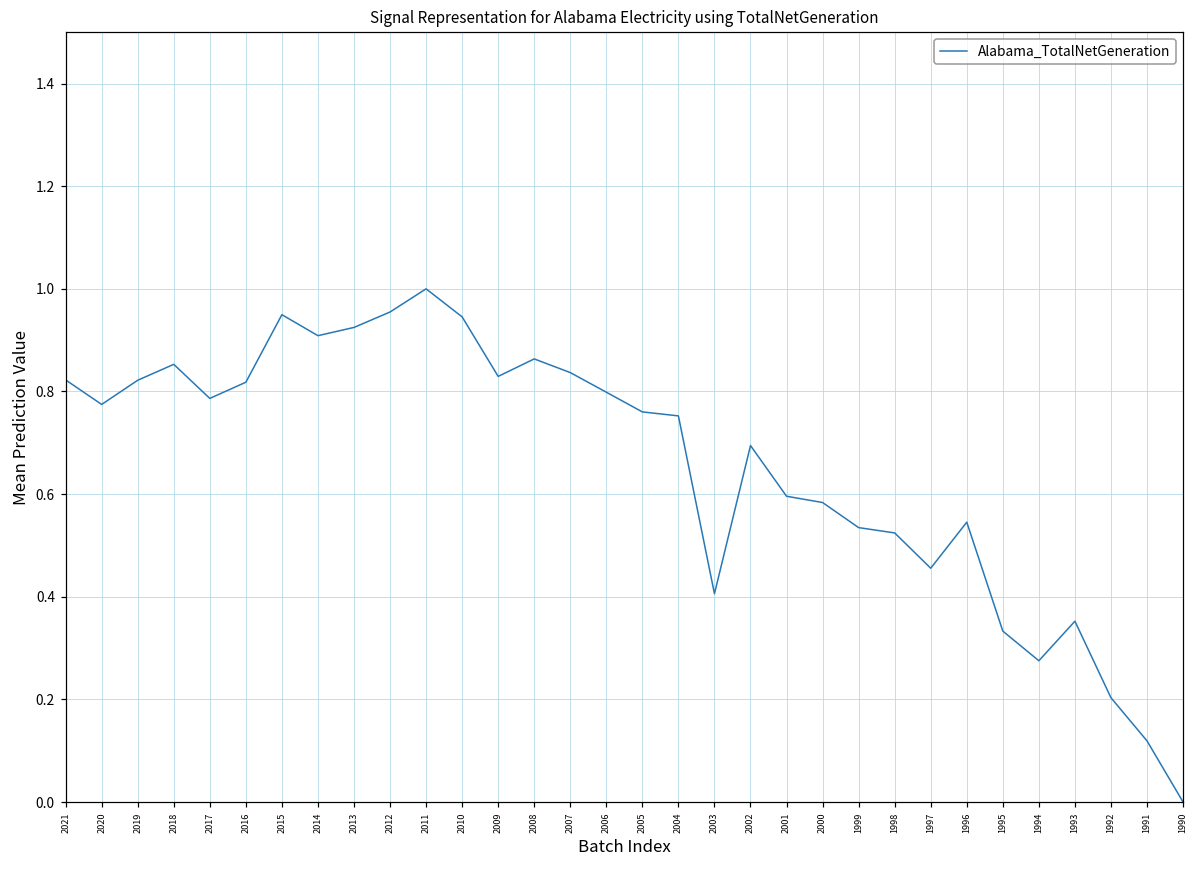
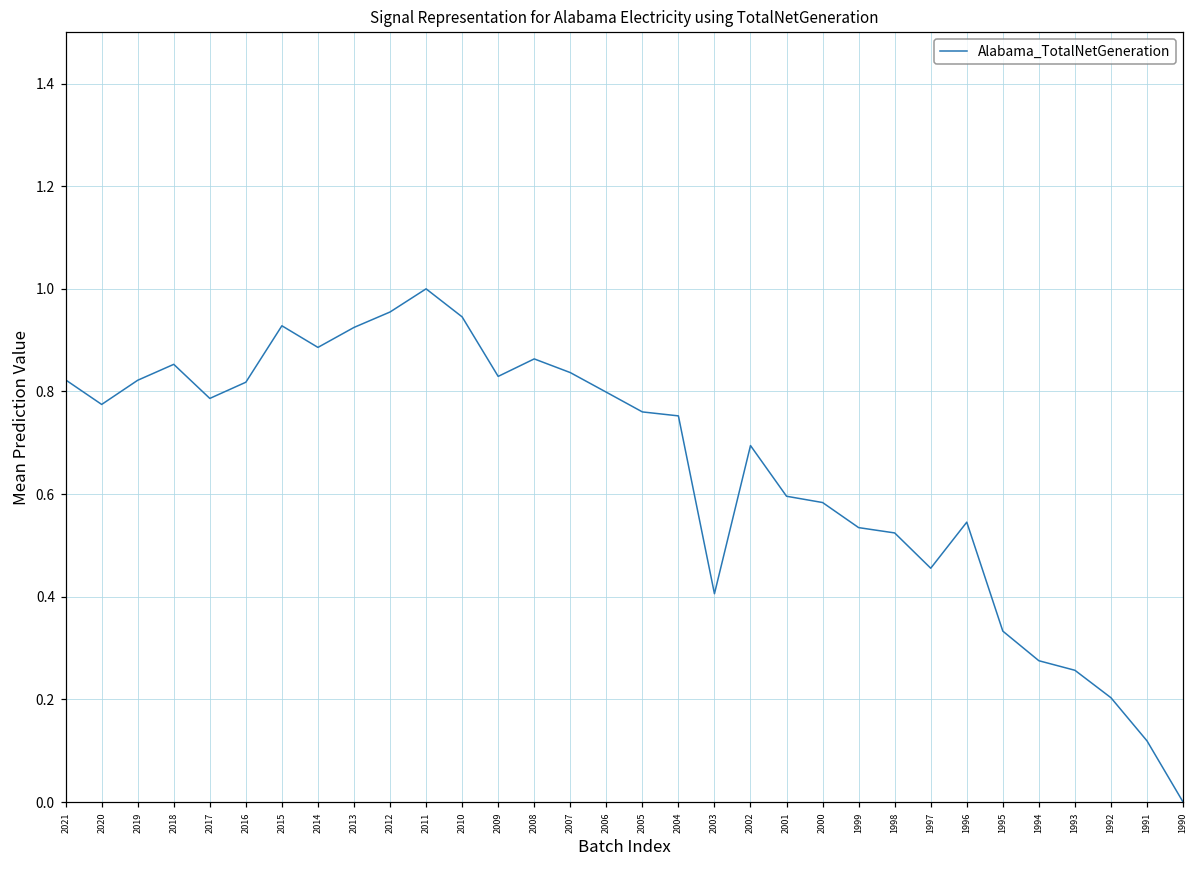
2015: 0.95 -> 0.93
2014: 0.91 -> 0.89
1993: 0.35 -> 0.26
